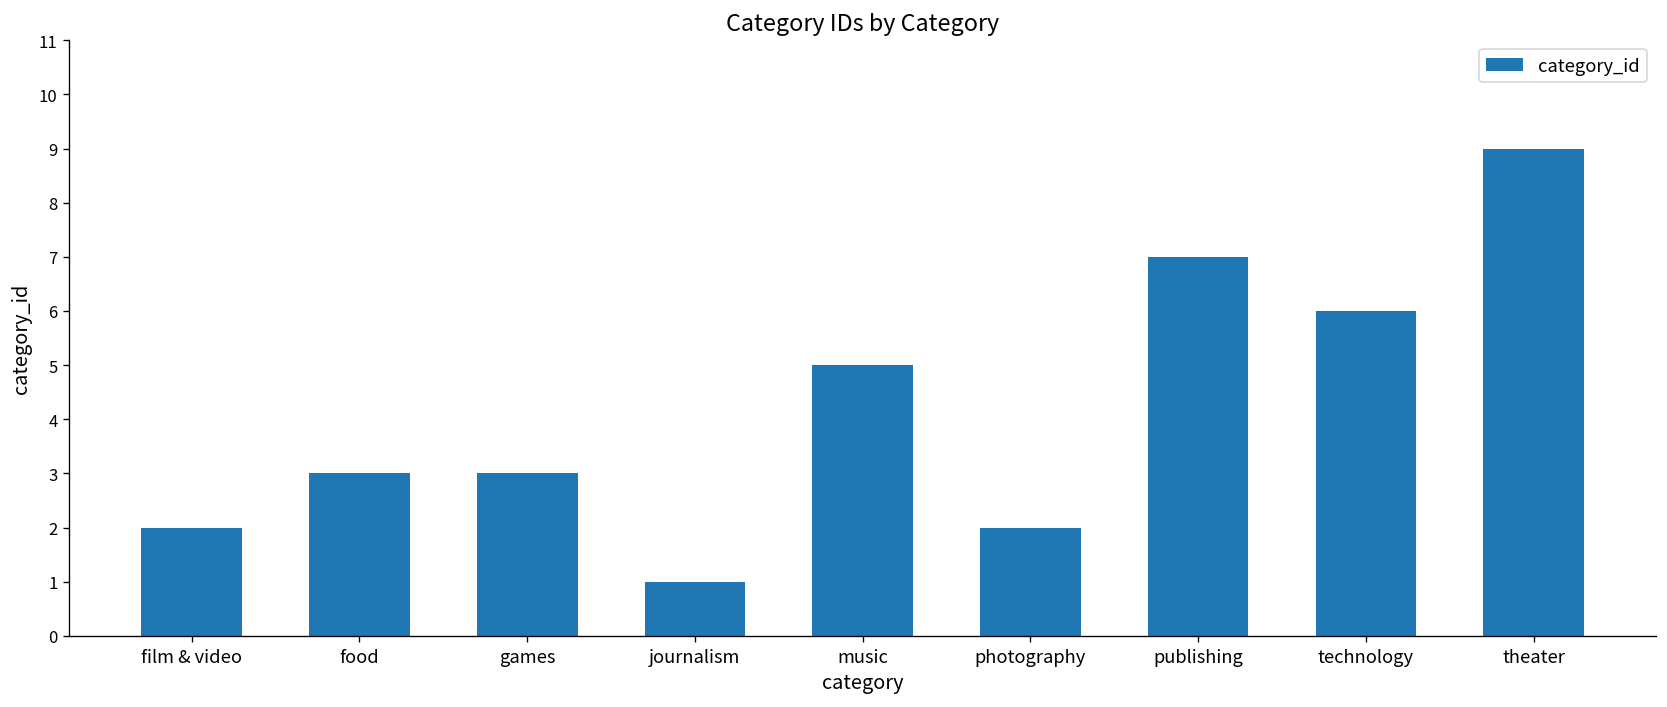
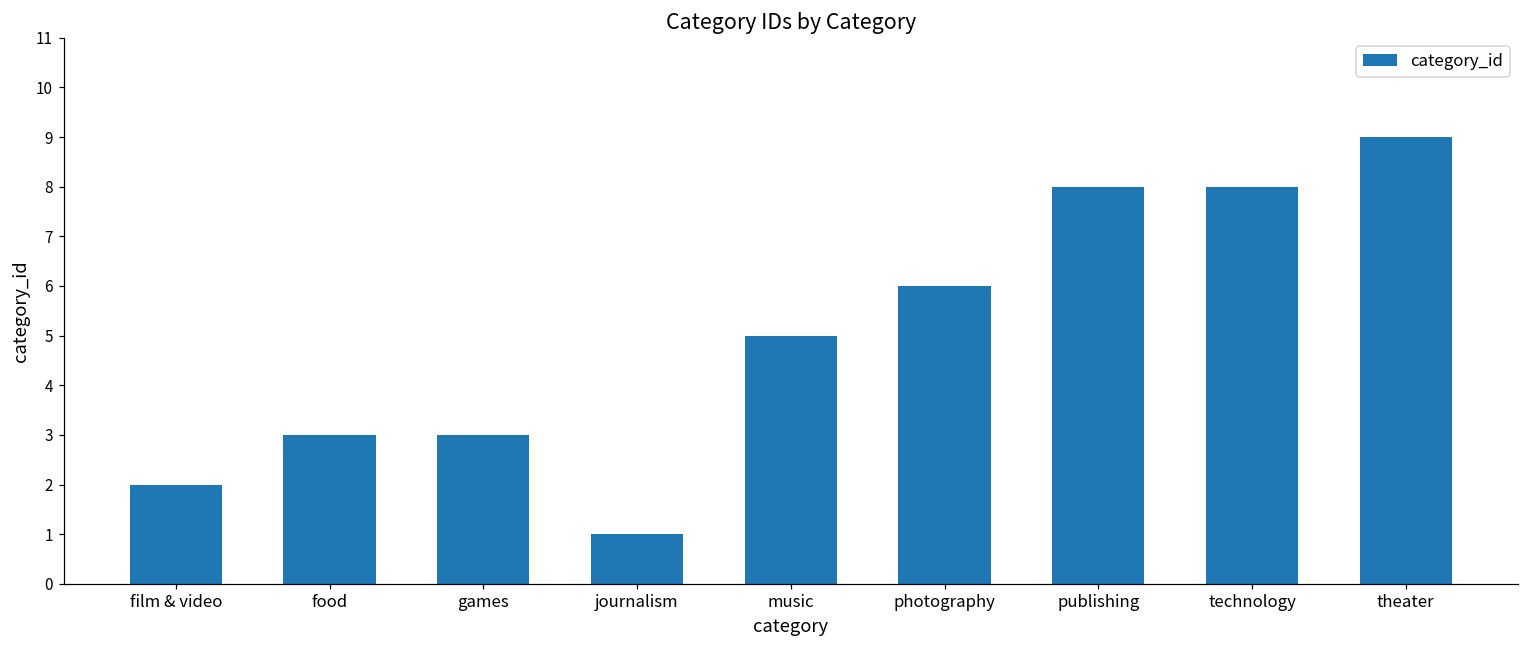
photography: 2 -> 6
publishing: 7 -> 8
technology: 6 -> 8
